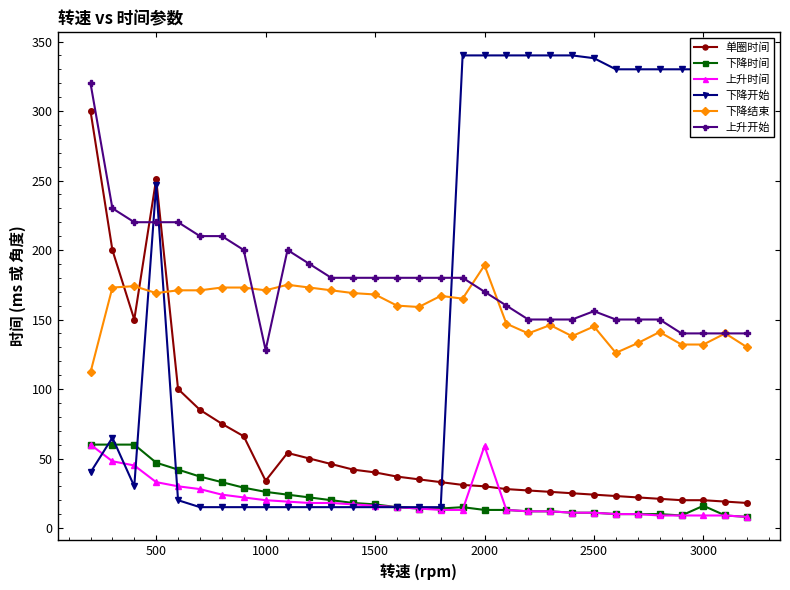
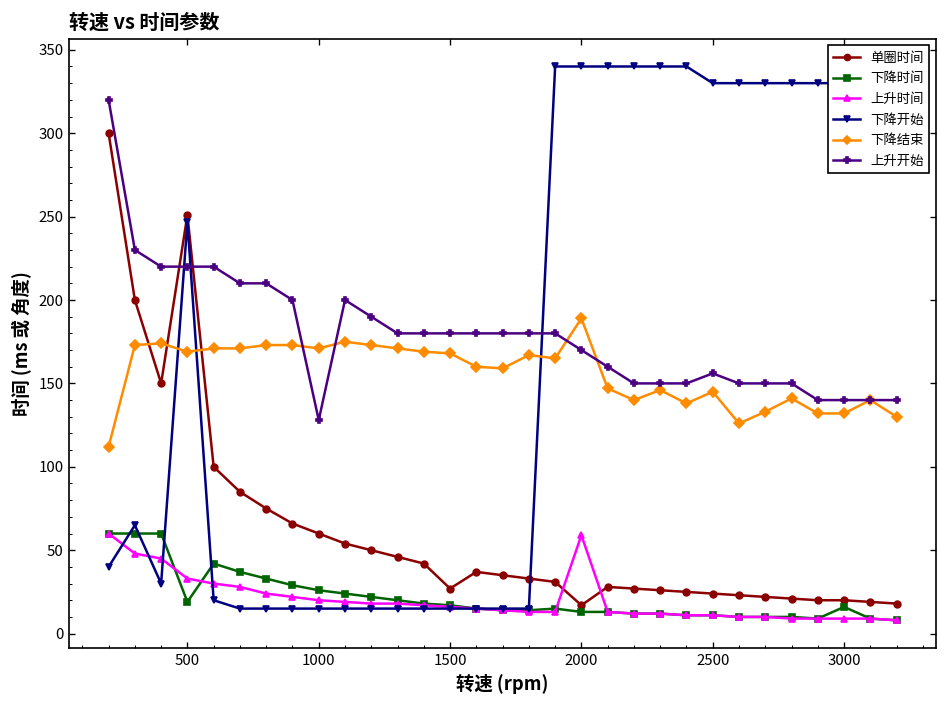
下降时间, 500: 47 -> 19
单圈时间, 1000: 34 -> 60
单圈时间, 1500: 40 -> 27
单圈时间, 2000: 30 -> 17
下降开始, 2500: 338 -> 330
